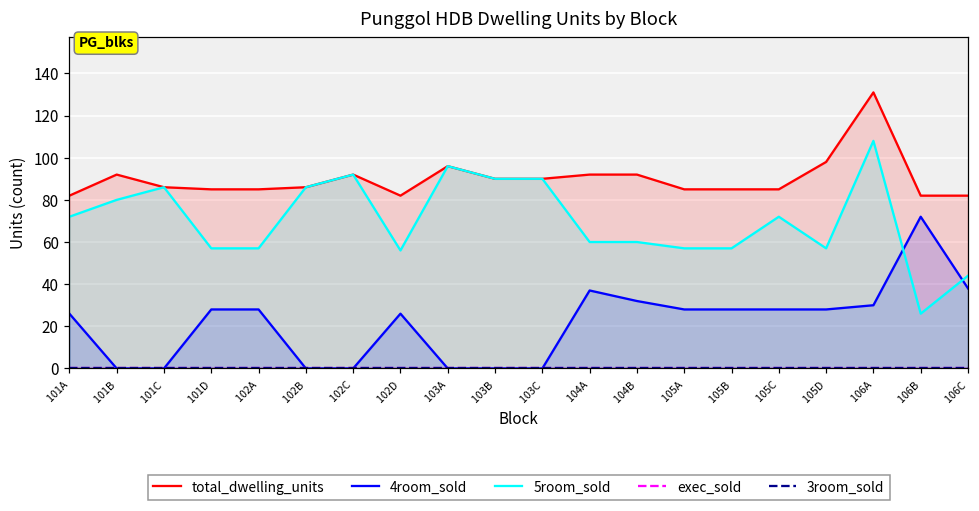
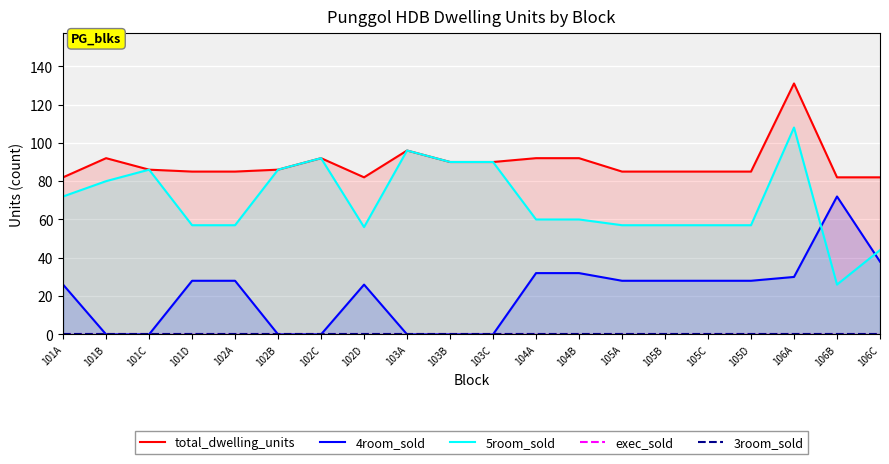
4room_sold, 104A: 37 -> 32
5room_sold, 105C: 72 -> 57
total_dwelling_units, 105D: 98 -> 85
